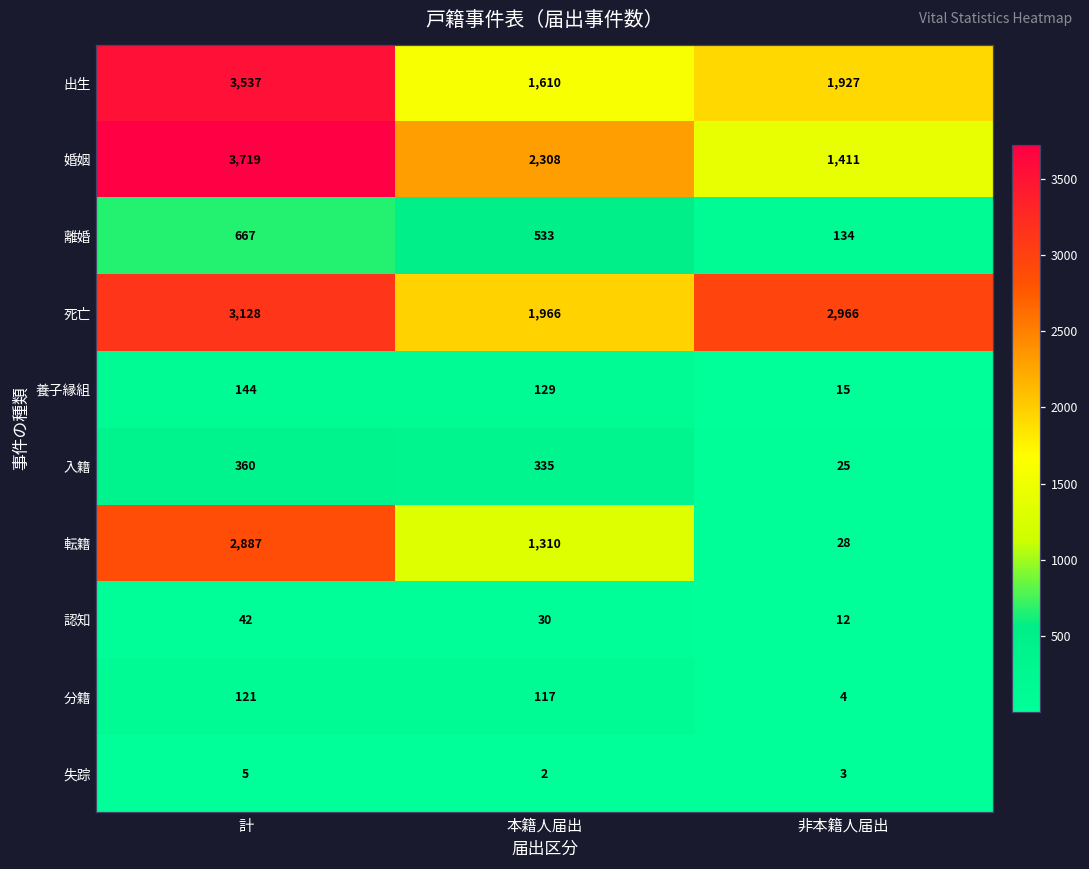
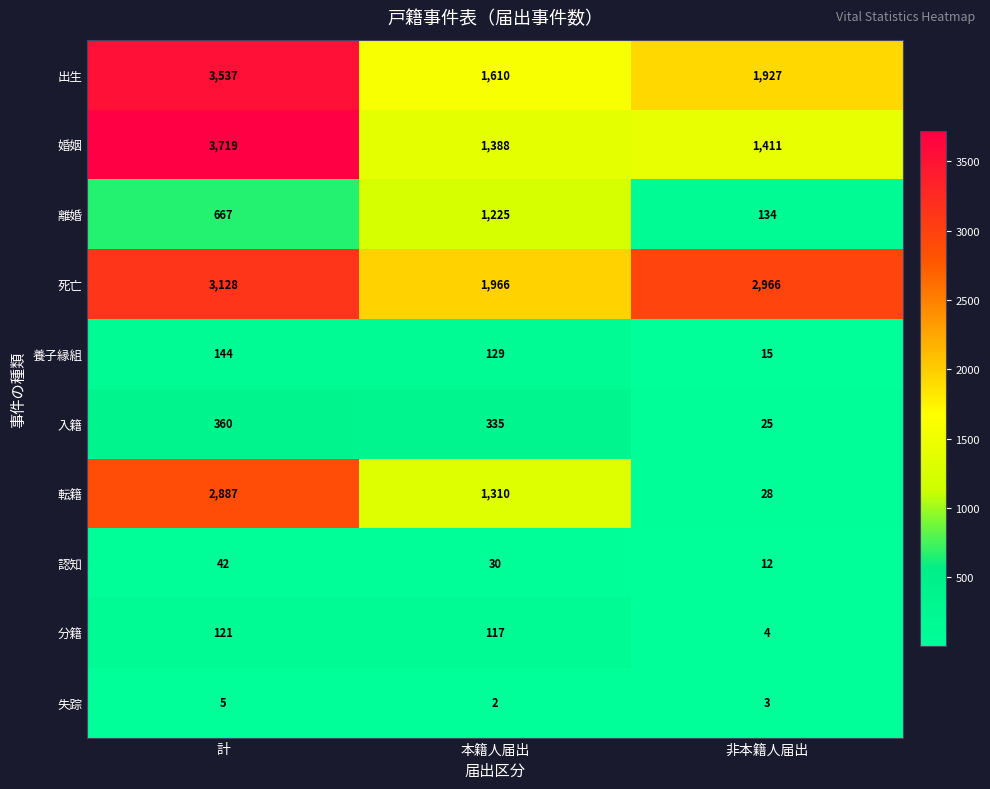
婚姻, 本籍人届出: 2,308 -> 1,388
離婚, 本籍人届出: 533 -> 1,225
